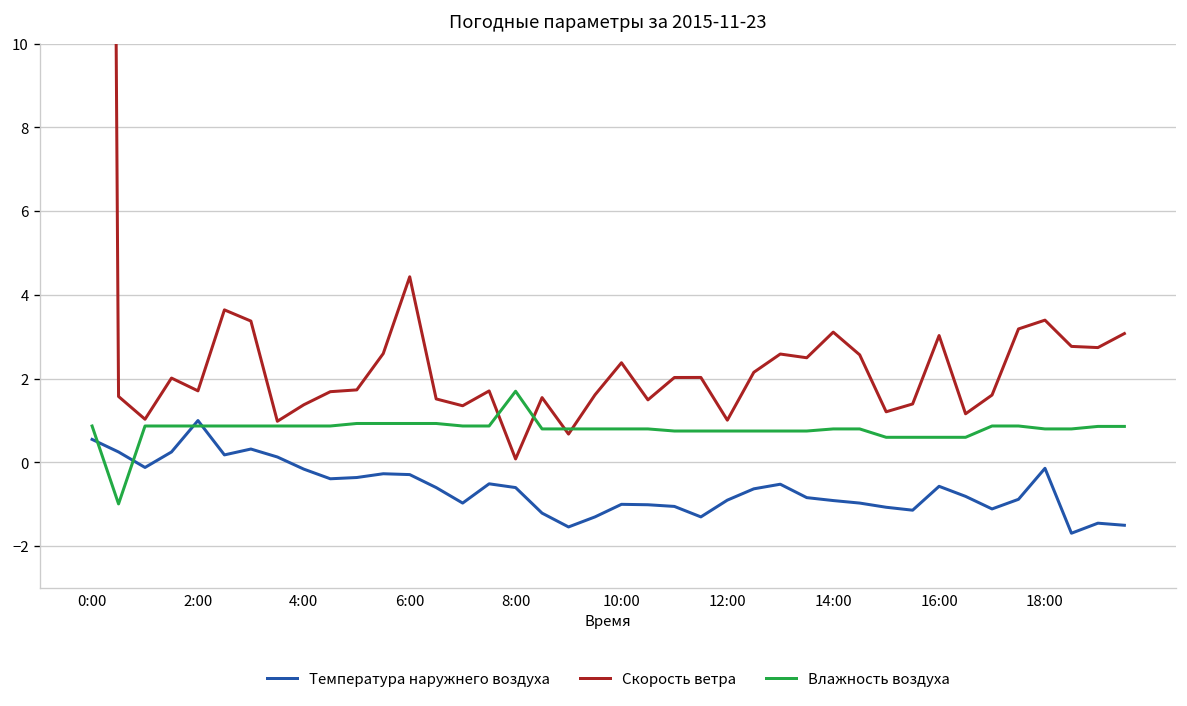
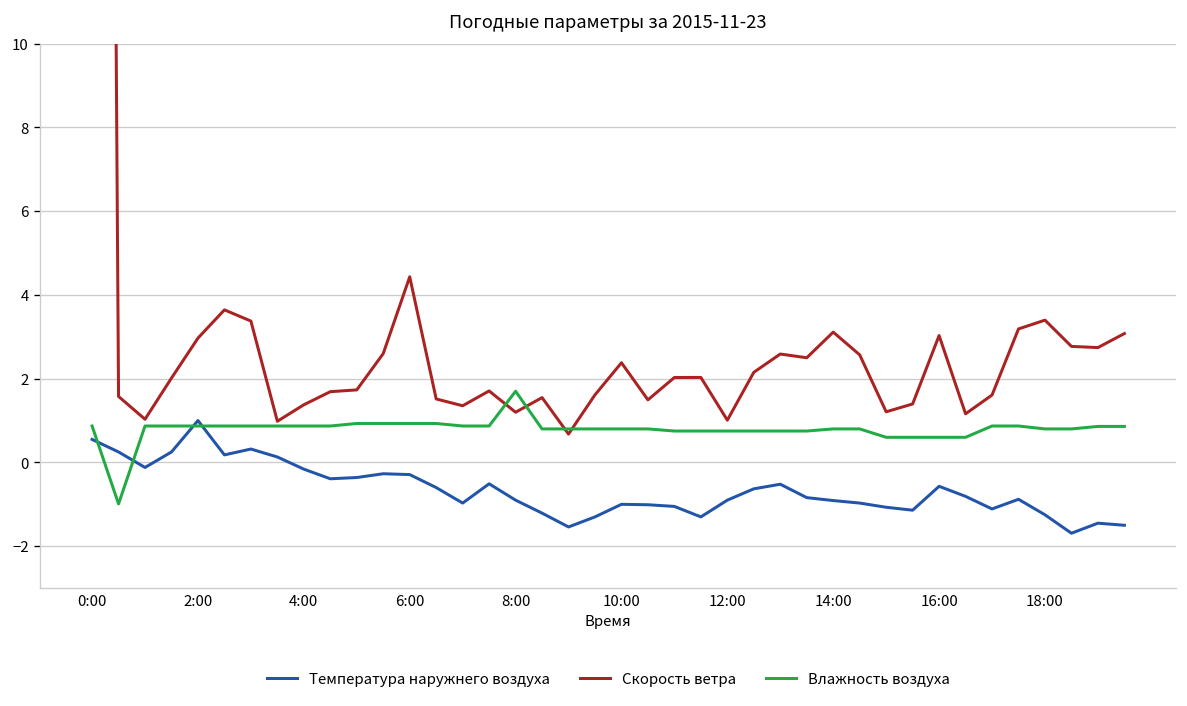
Скорость ветра, 2:00: 1.7 -> 3.0
Температура наружнего воздуха, 8:00: -0.6 -> -0.9
Скорость ветра, 8:00: 0.1 -> 1.2
Температура наружнего воздуха, 18:00: -0.1 -> -1.3
